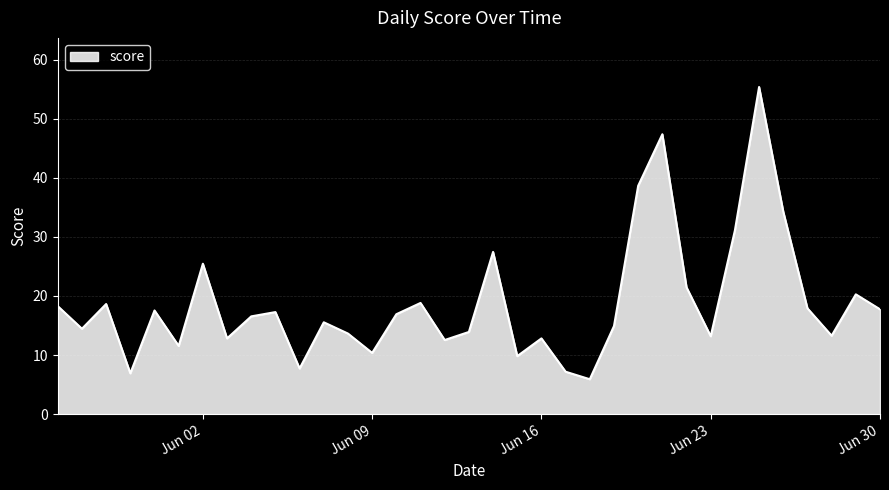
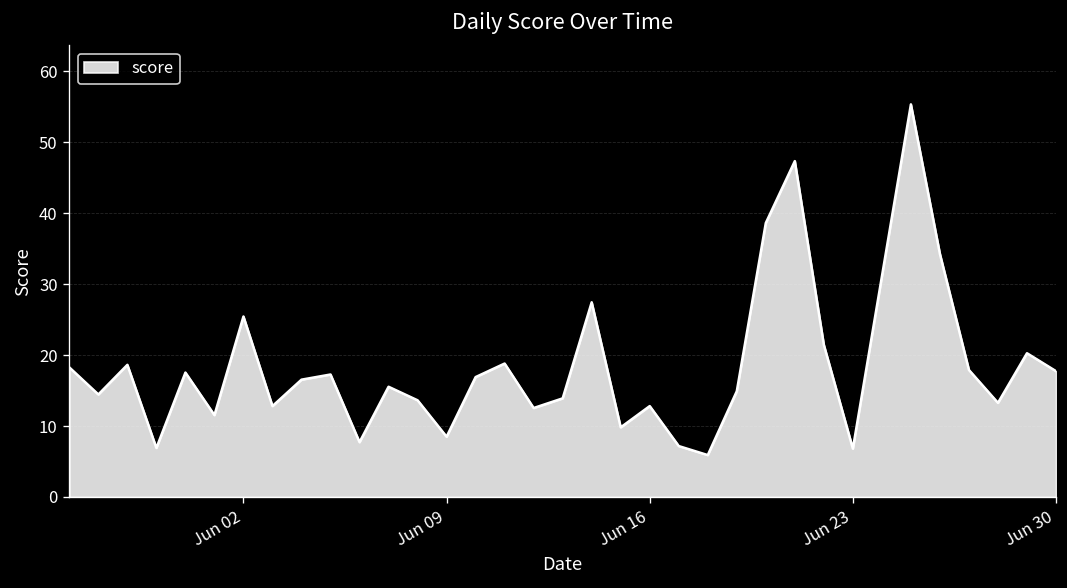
Jun 09: 10 -> 8
Jun 23: 13 -> 7
